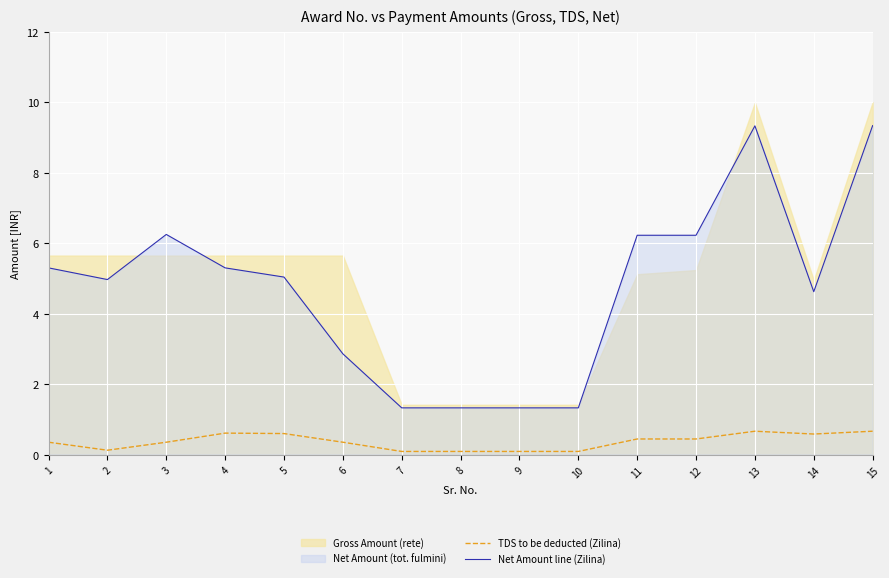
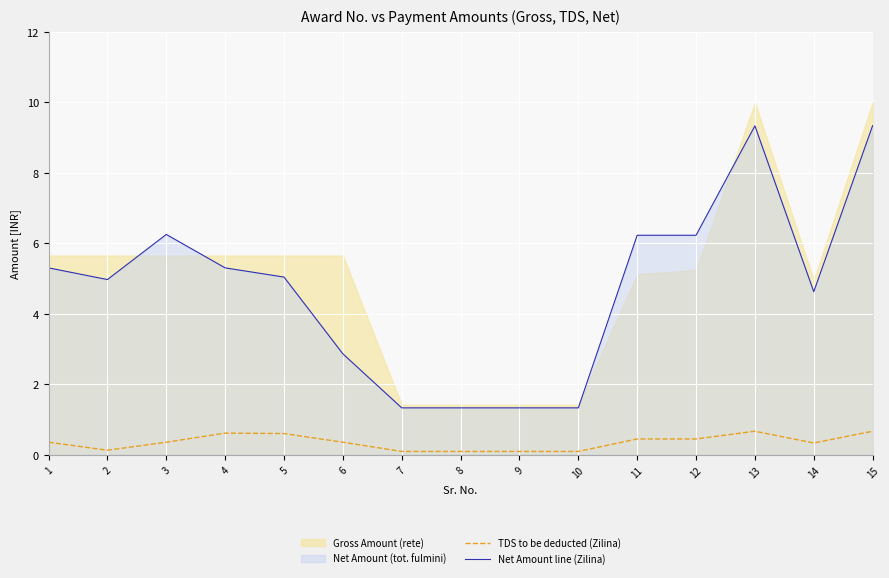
TDS to be deducted (Zilina), 14: 0.6 -> 0.3
